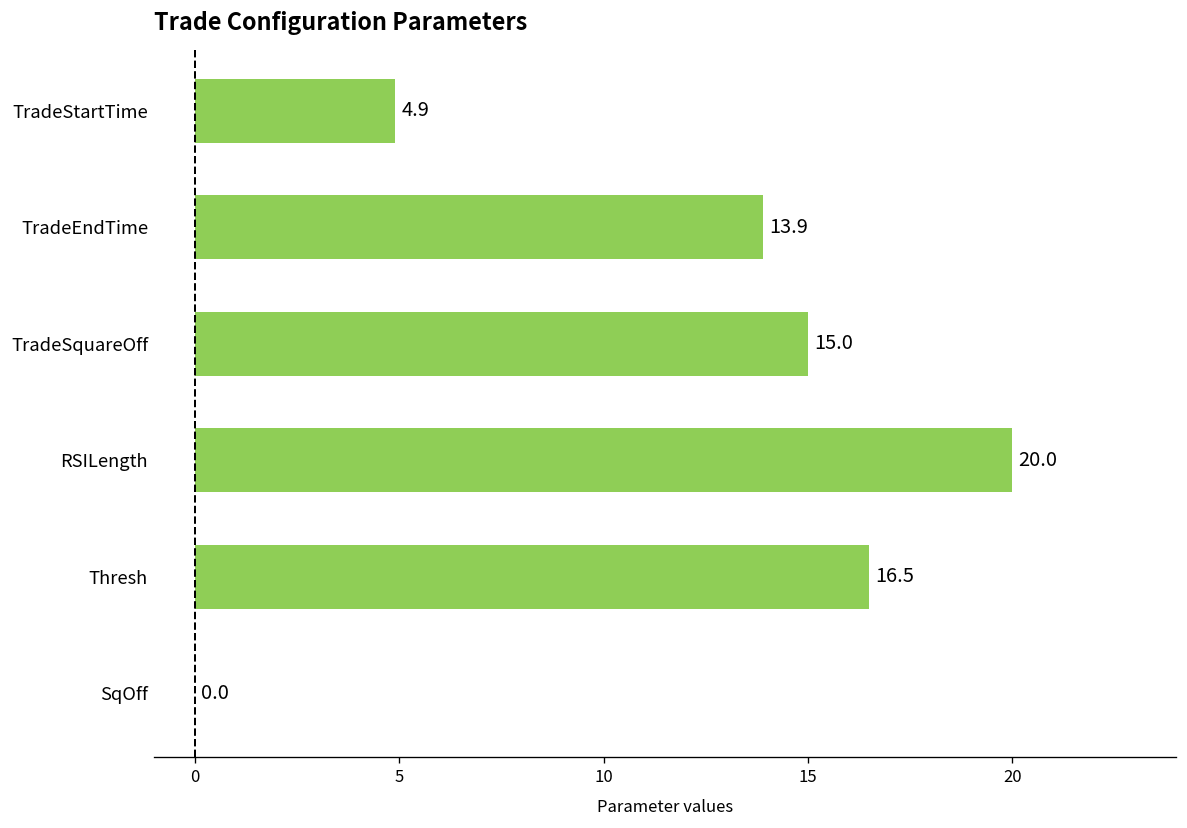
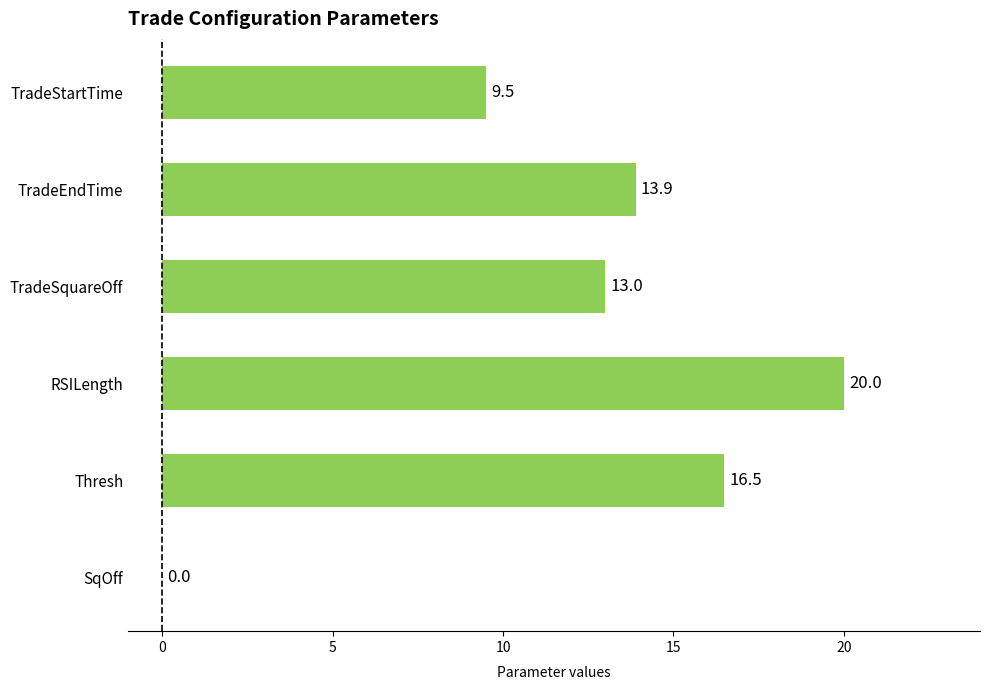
TradeStartTime: 4.9 -> 9.5
TradeSquareOff: 15.0 -> 13.0
